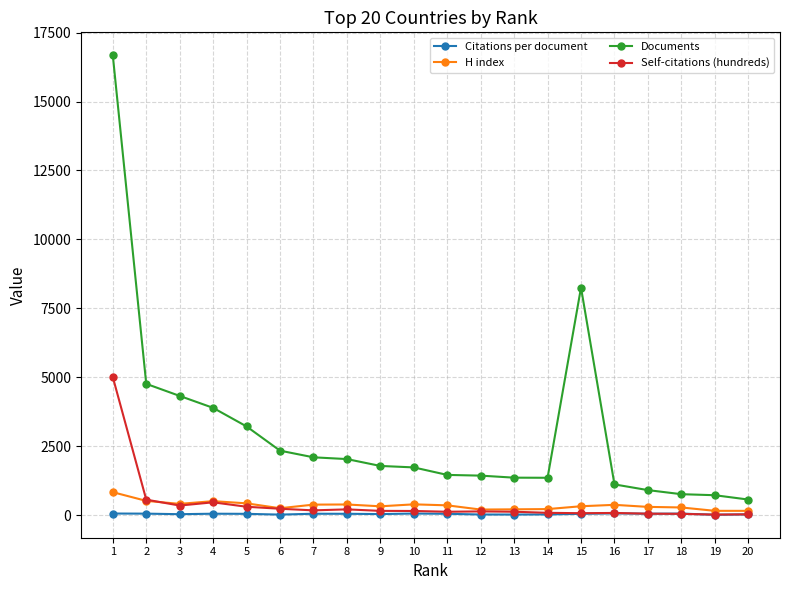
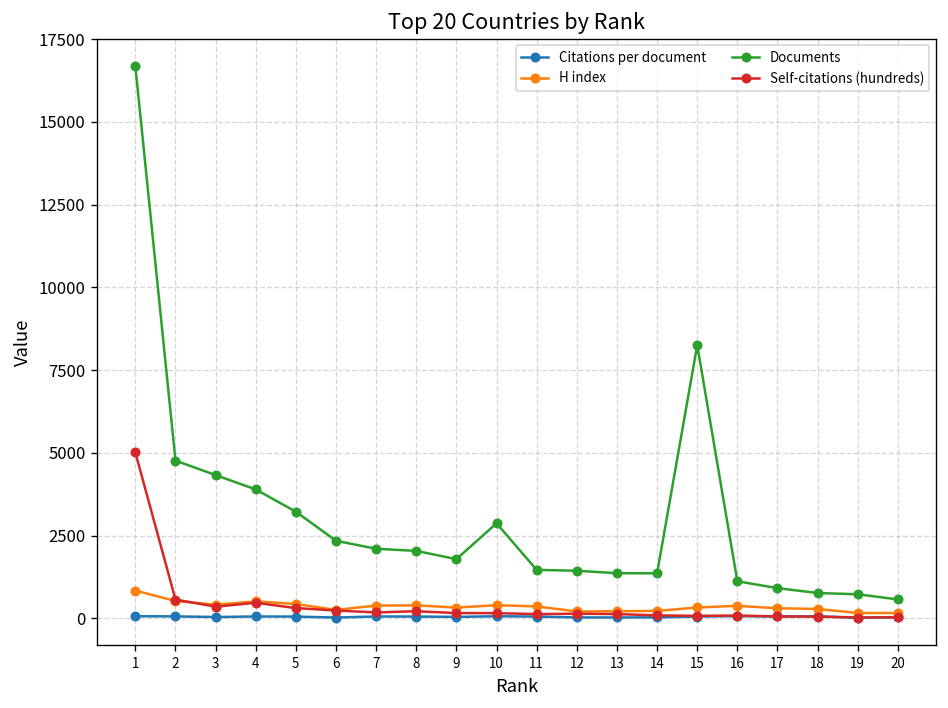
Documents, 10: 1700 -> 2900
